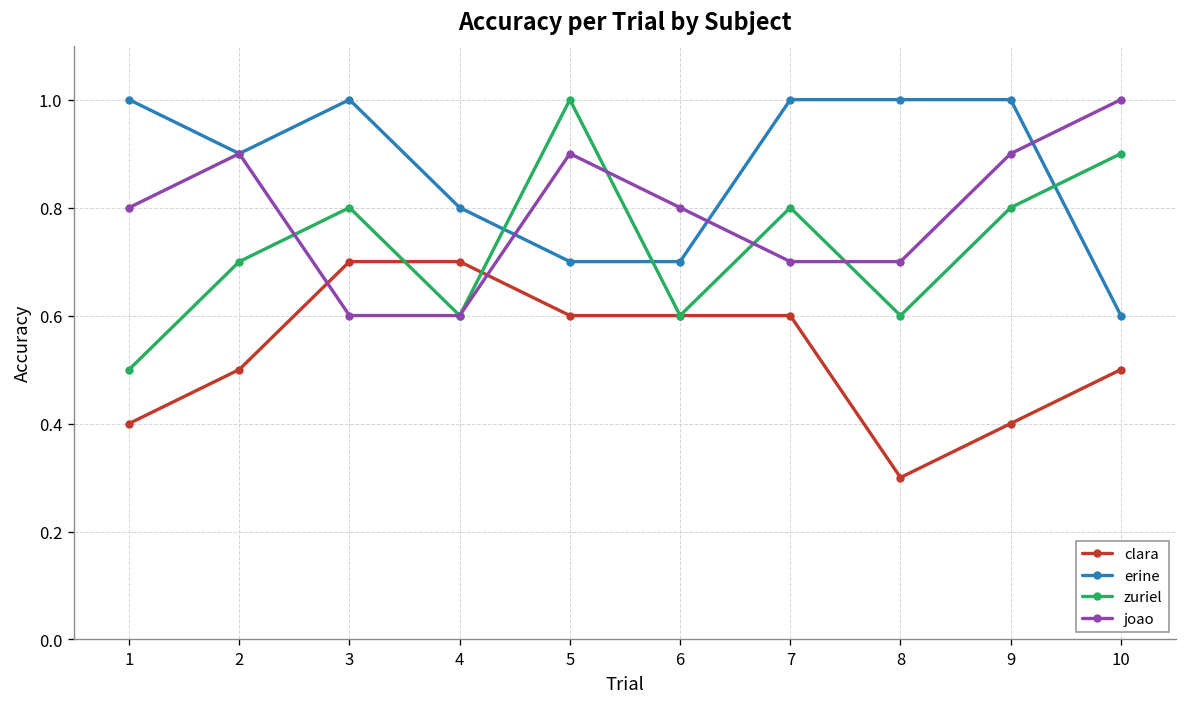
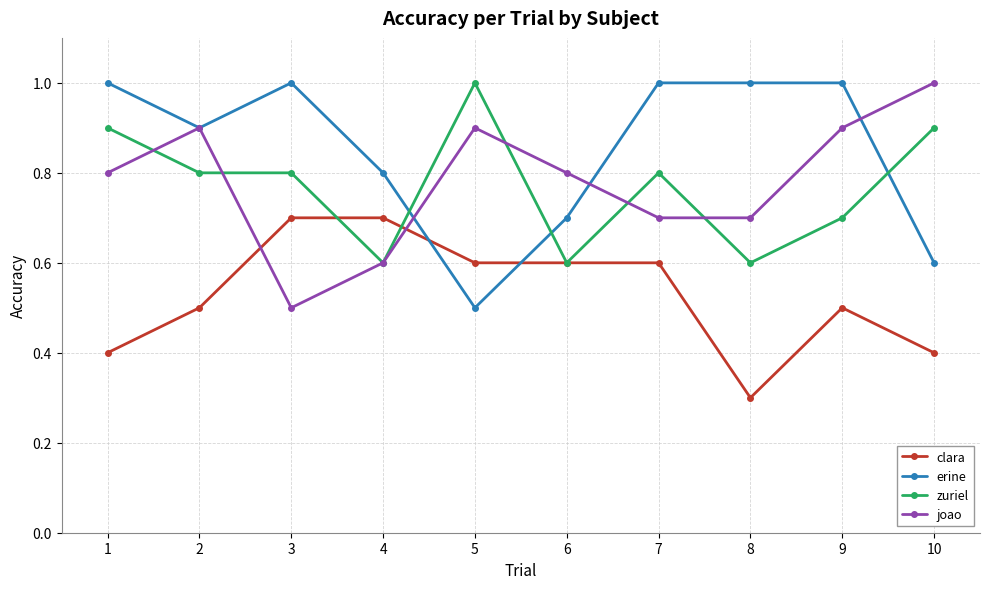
zuriel, 1: 0.5 -> 0.9
zuriel, 2: 0.7 -> 0.8
joao, 3: 0.6 -> 0.5
erine, 5: 0.7 -> 0.5
clara, 9: 0.4 -> 0.5
zuriel, 9: 0.8 -> 0.7
clara, 10: 0.5 -> 0.4
